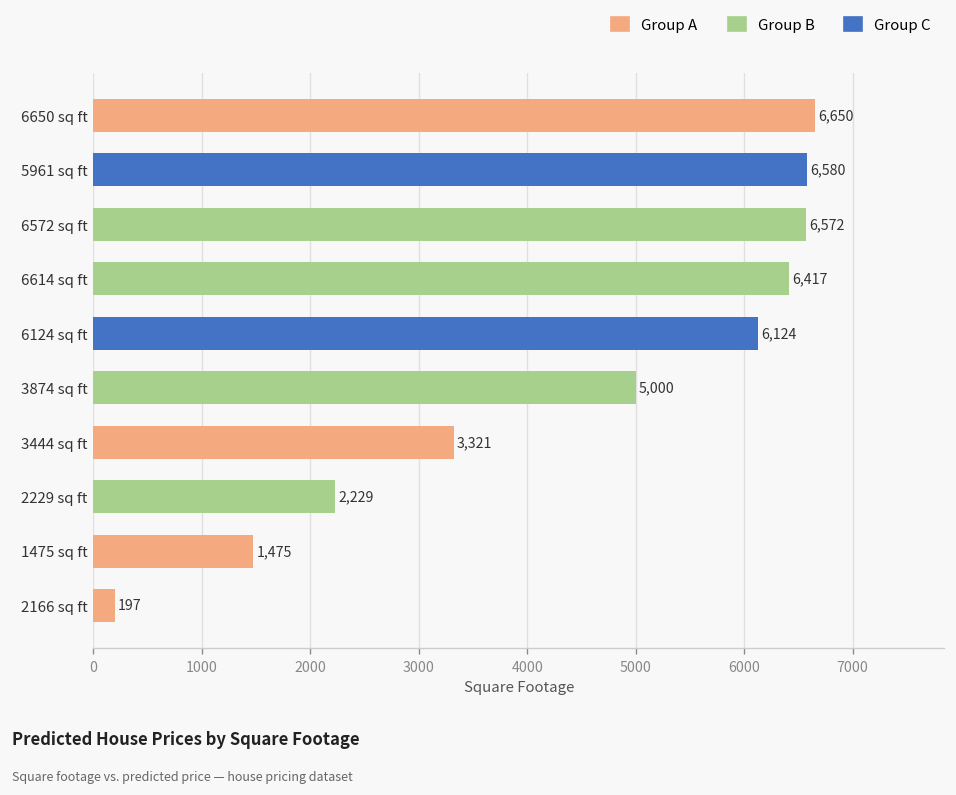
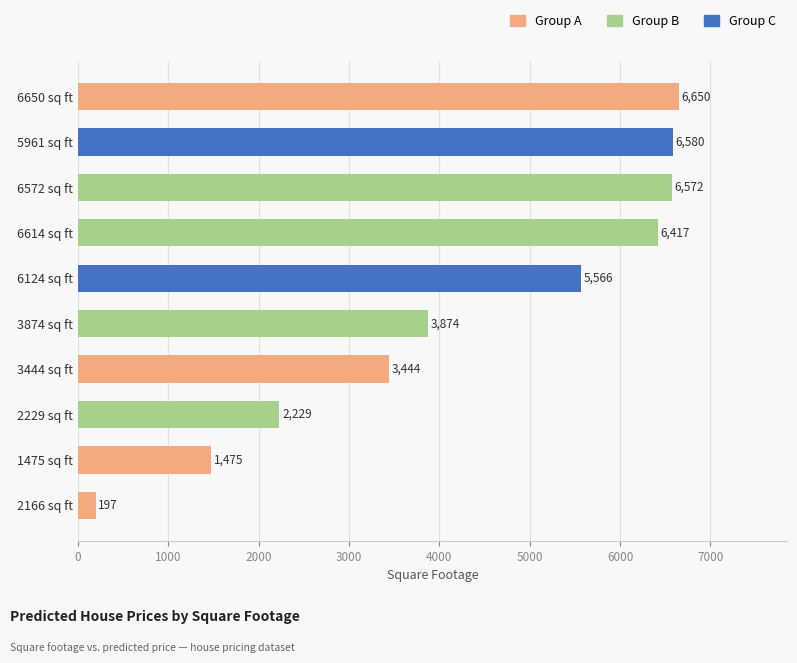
6124 sq ft: 6,124 -> 5,566
3874 sq ft: 5,000 -> 3,874
3444 sq ft: 3,321 -> 3,444
